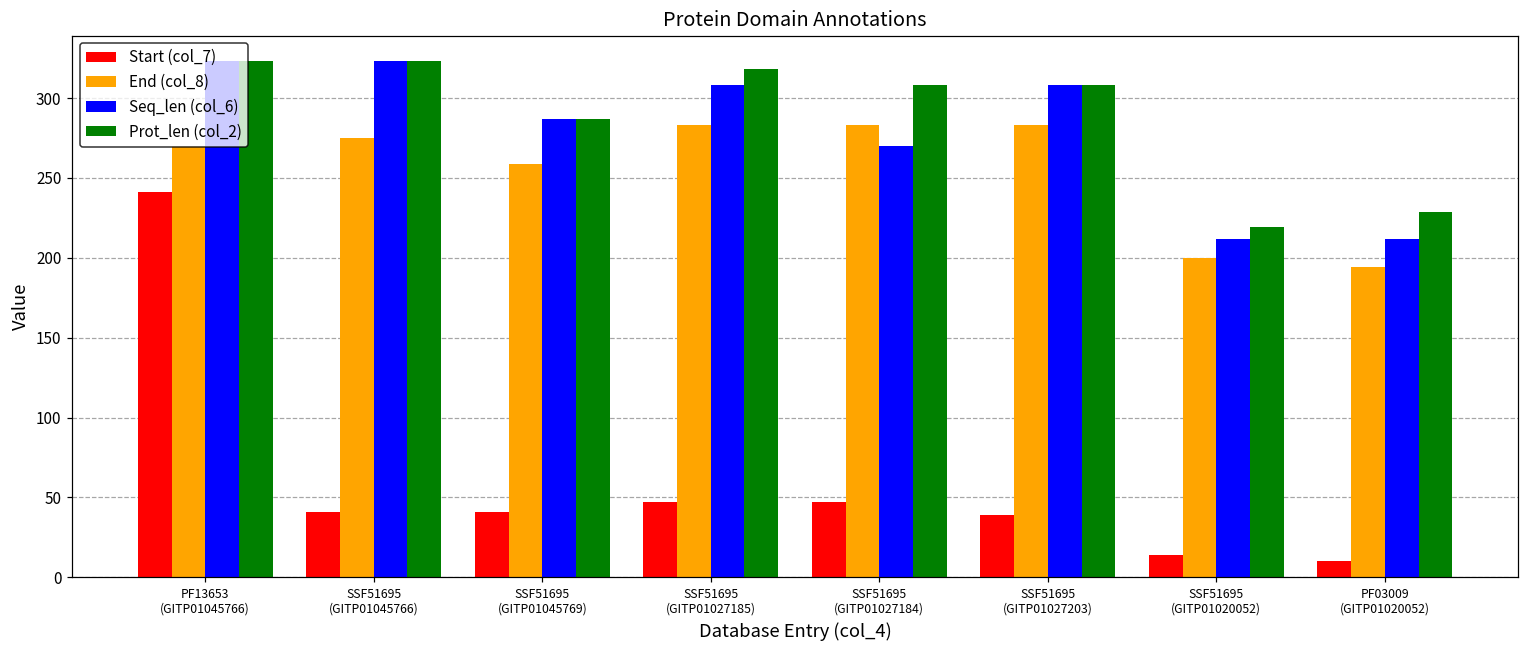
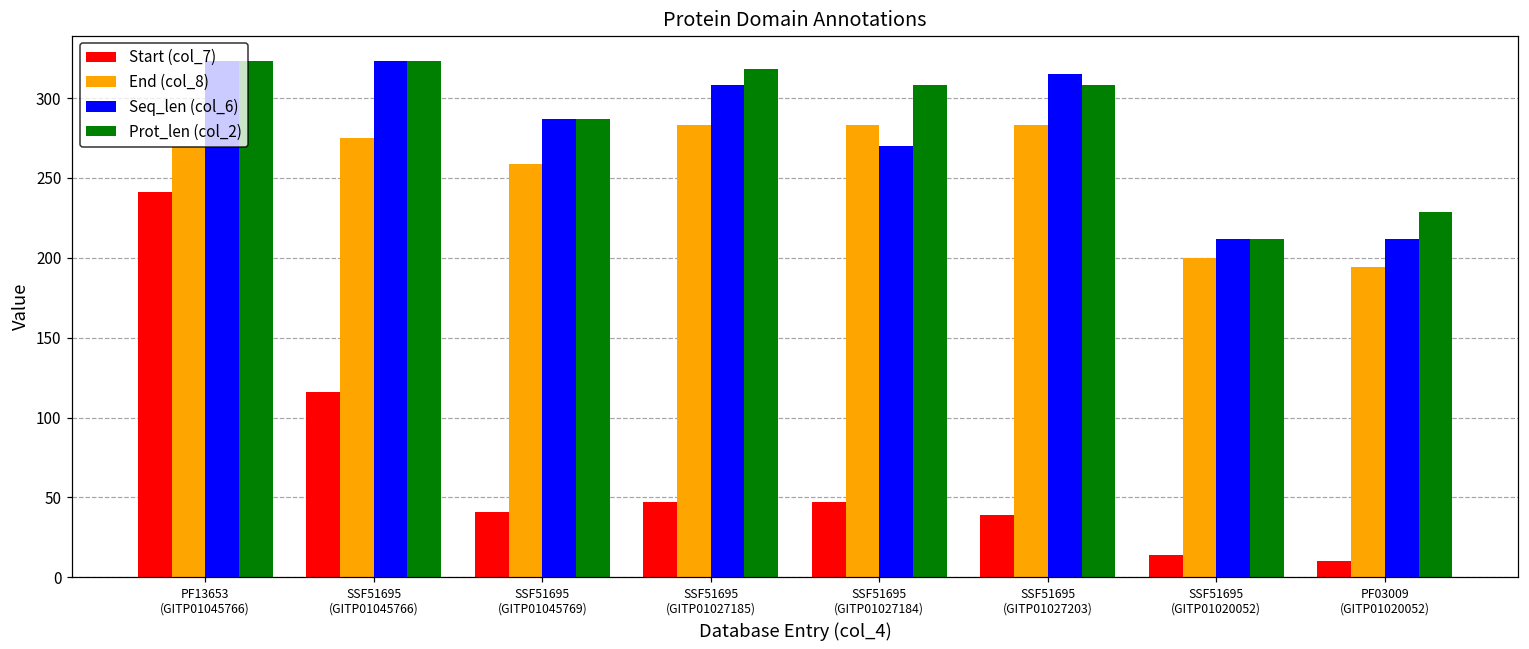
Start (col_7), SSF51695 (GITP01045766): 41 -> 116
Seq_len (col_6), SSF51695 (GITP01027203): 308 -> 315
Prot_len (col_2), SSF51695 (GITP01020052): 219 -> 212
